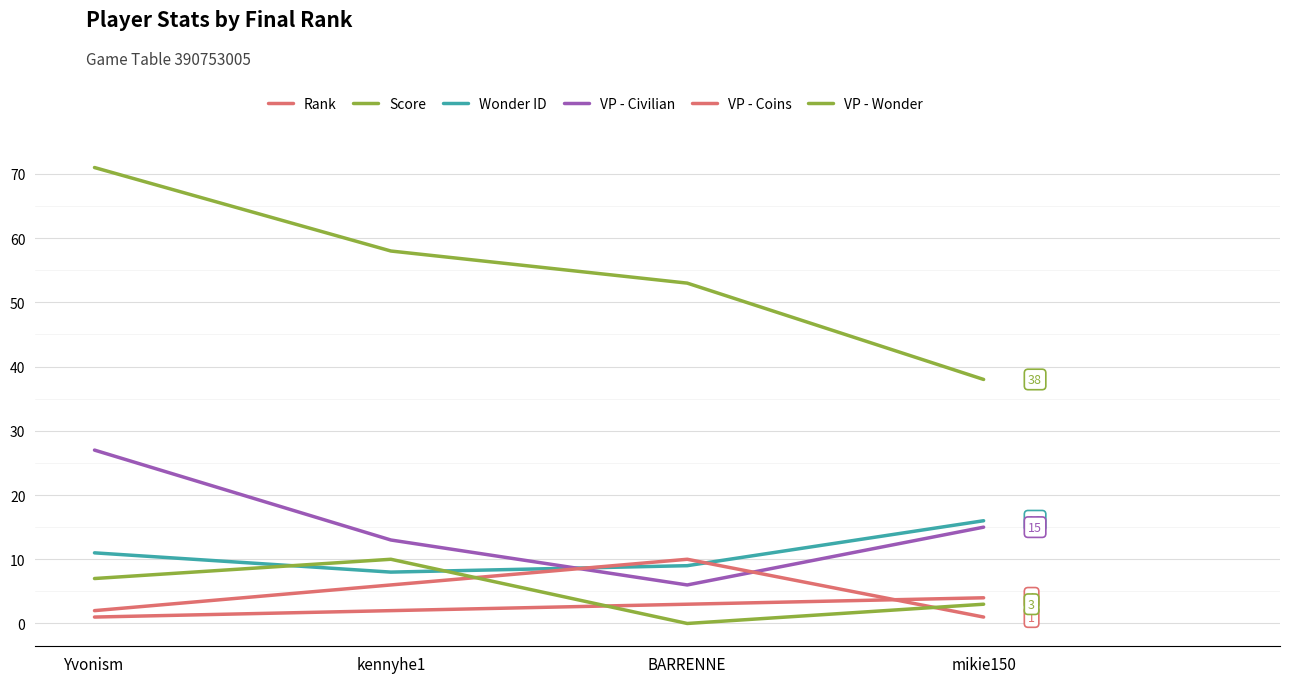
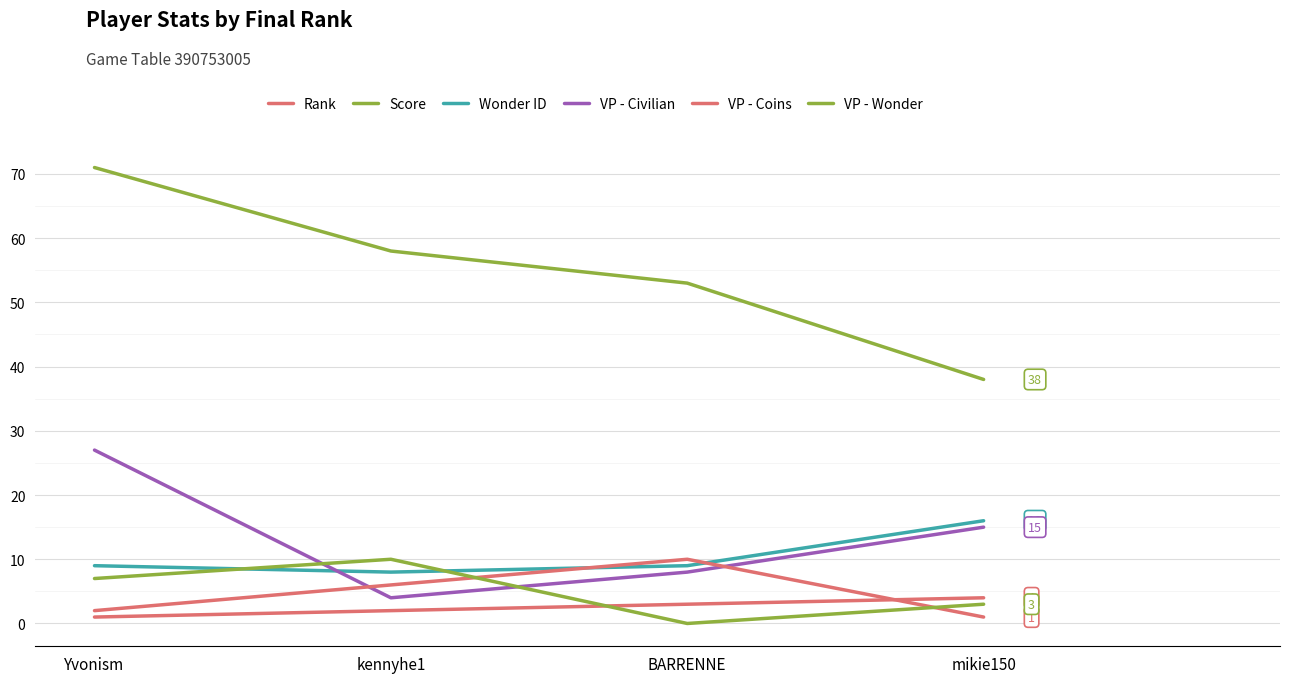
Wonder ID, Yvonism: 11 -> 9
VP - Civilian, kennyhe1: 13 -> 4
VP - Civilian, BARRENNE: 6 -> 8
